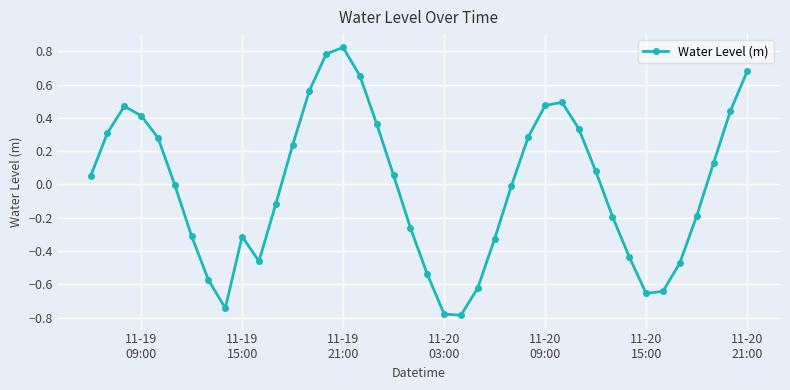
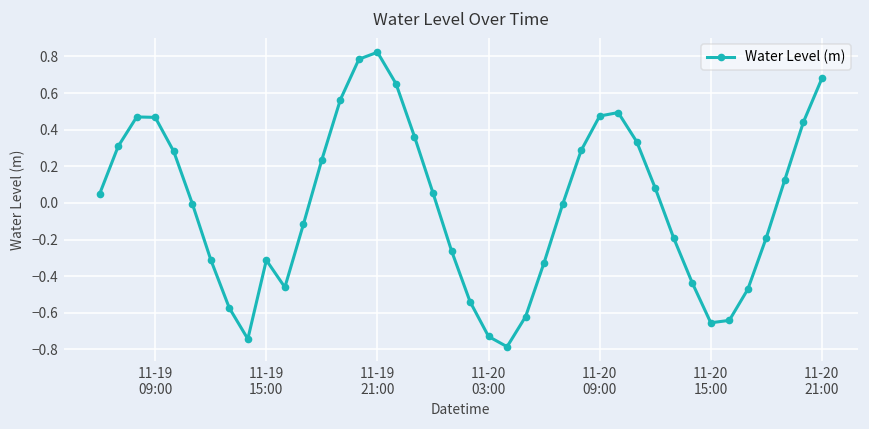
11-19 09:00: 0.41 -> 0.47
11-20 03:00: -0.78 -> -0.73
